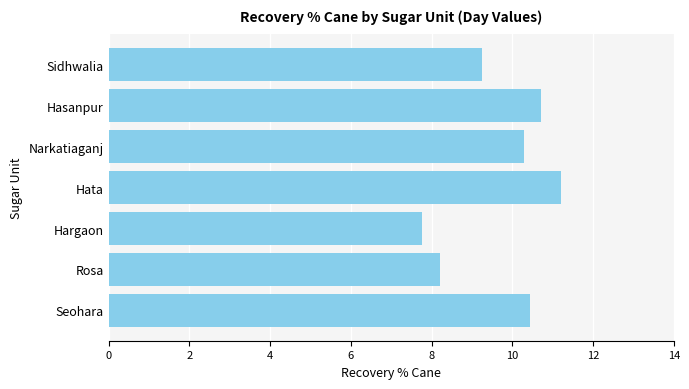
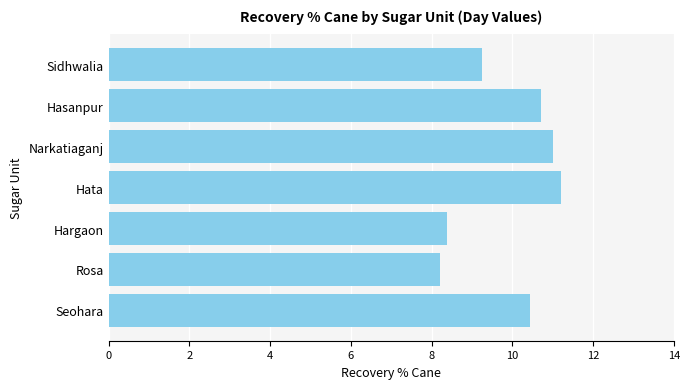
Narkatiaganj: 10.3 -> 11.0
Hargaon: 7.8 -> 8.4
